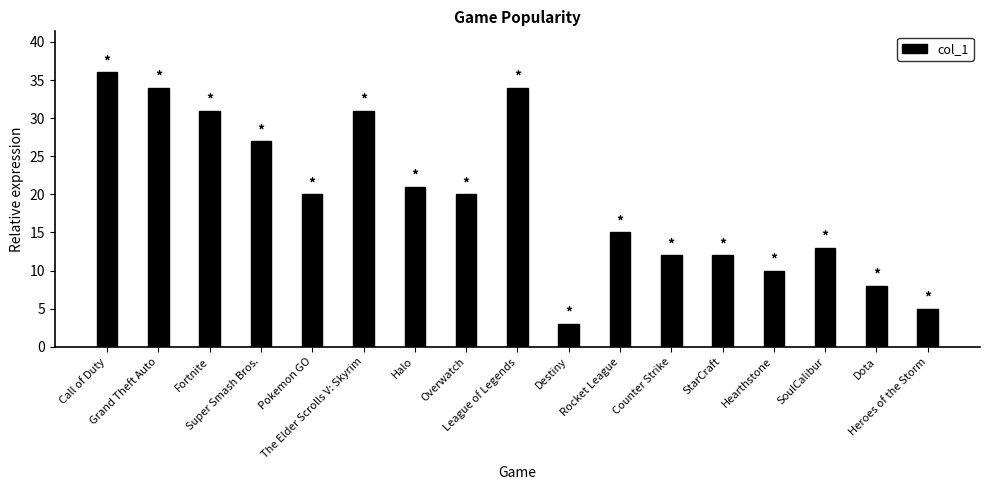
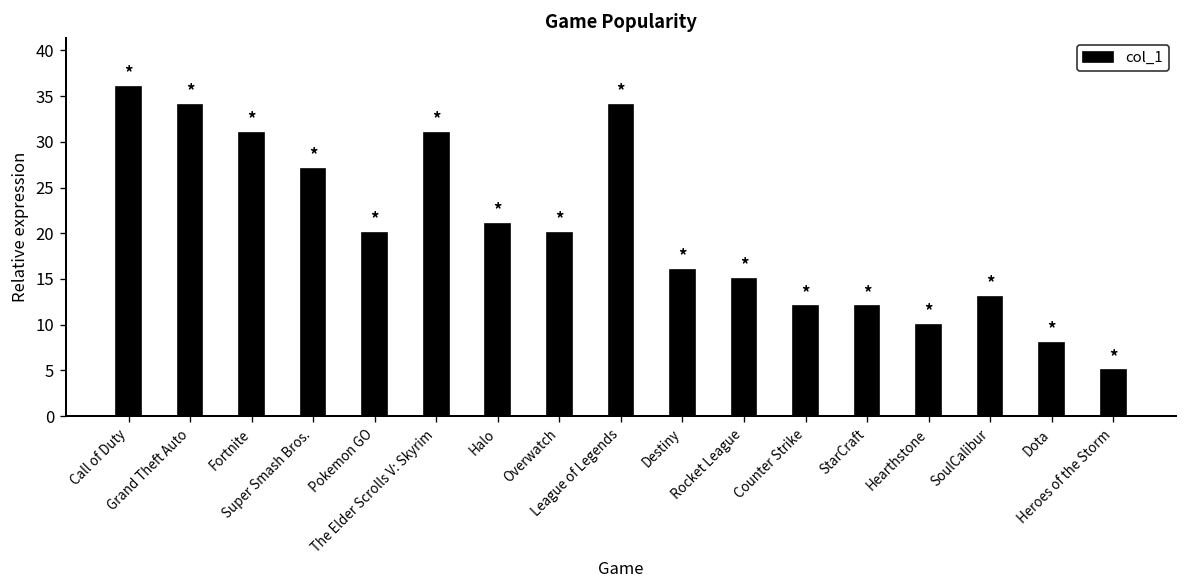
Destiny: 3 -> 16
